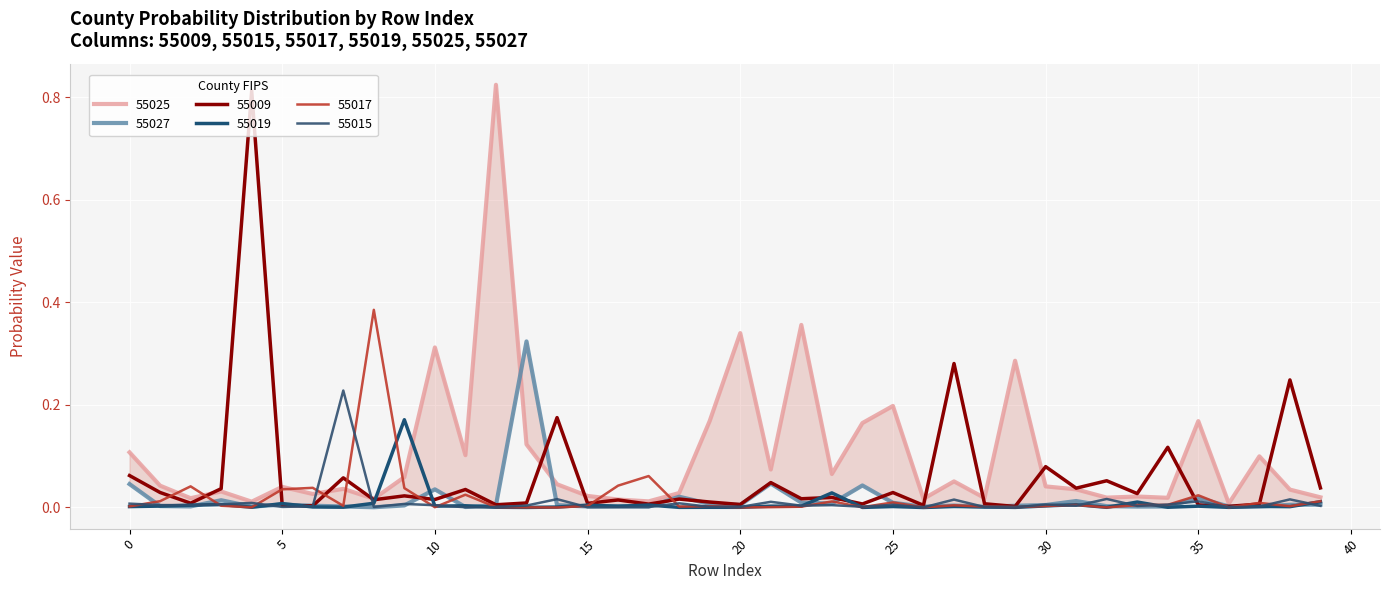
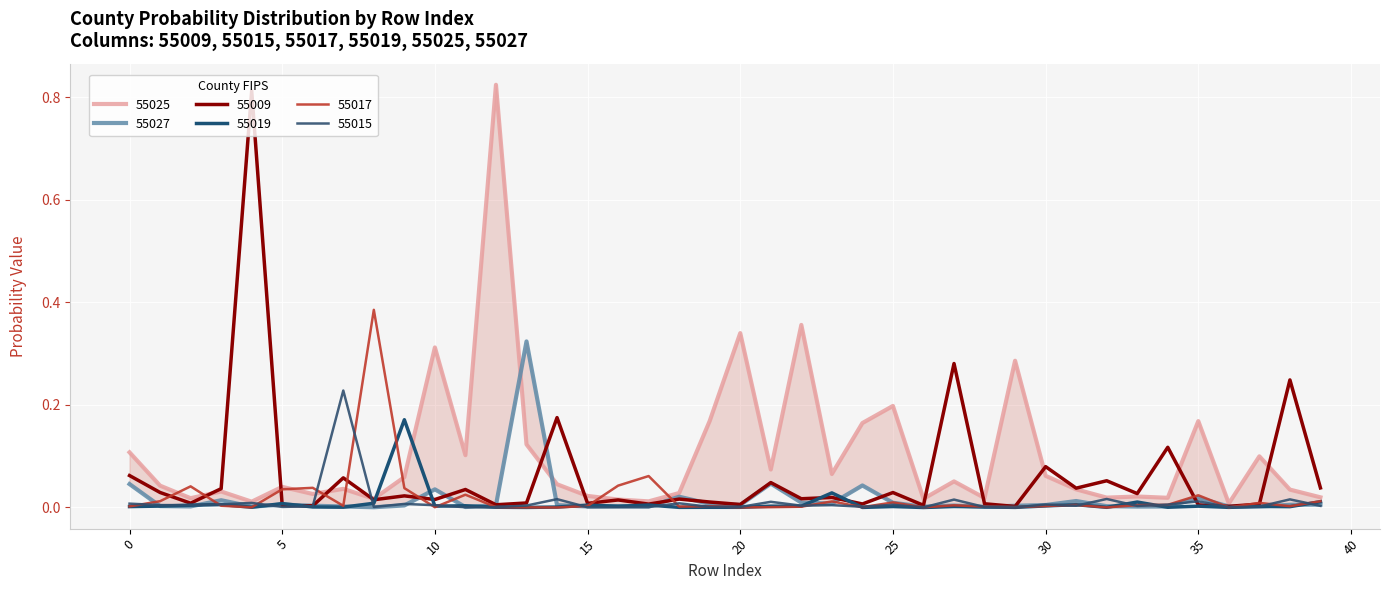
55025, 30: 0.04 -> 0.06
